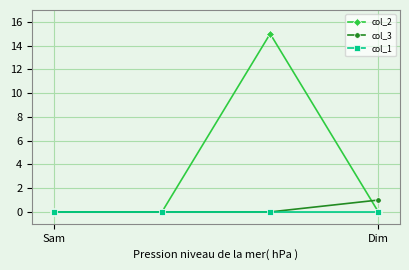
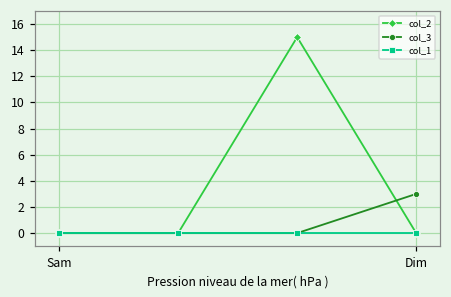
col_3, Dim: 1 -> 3
